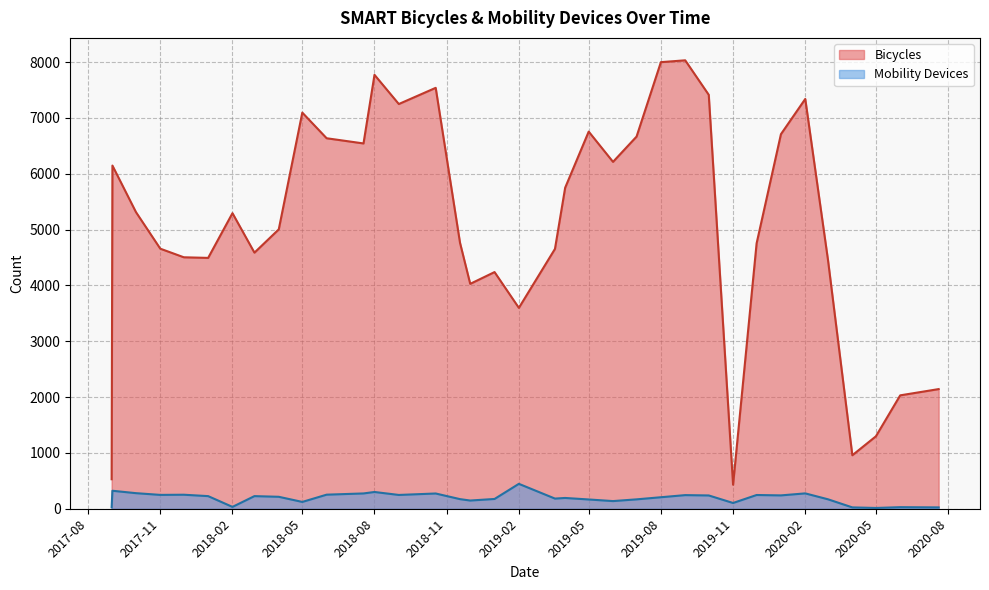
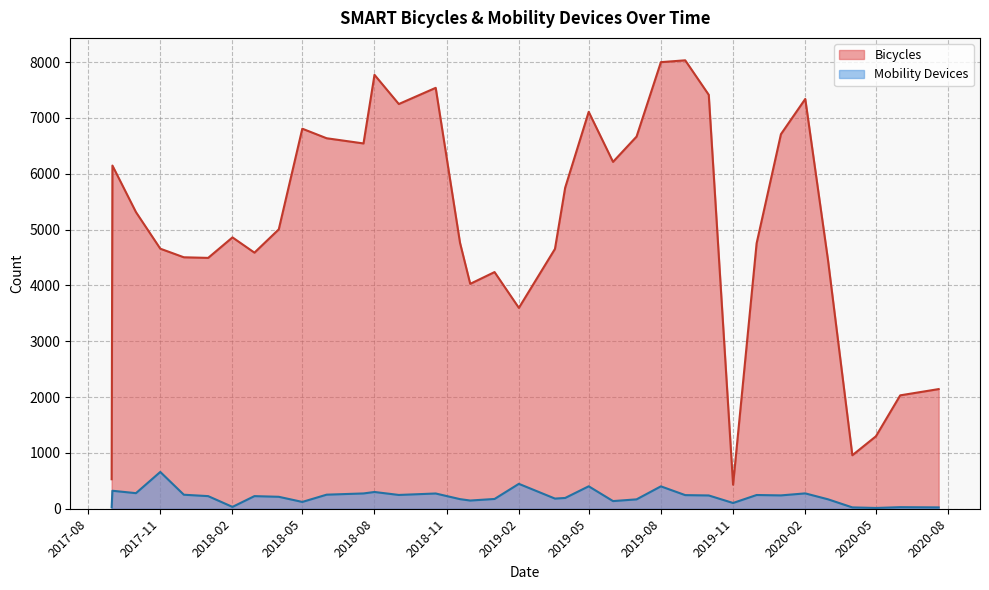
Mobility Devices, 2017-11: 200 -> 700
Bicycles, 2018-02: 5300 -> 4900
Bicycles, 2018-05: 7100 -> 6800
Bicycles, 2019-05: 6800 -> 7100
Mobility Devices, 2019-05: 200 -> 400
Mobility Devices, 2019-08: 200 -> 400
